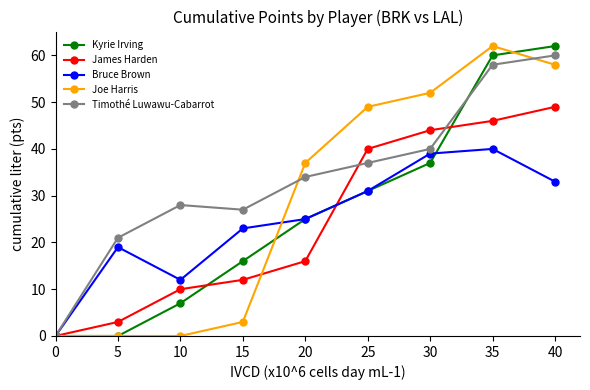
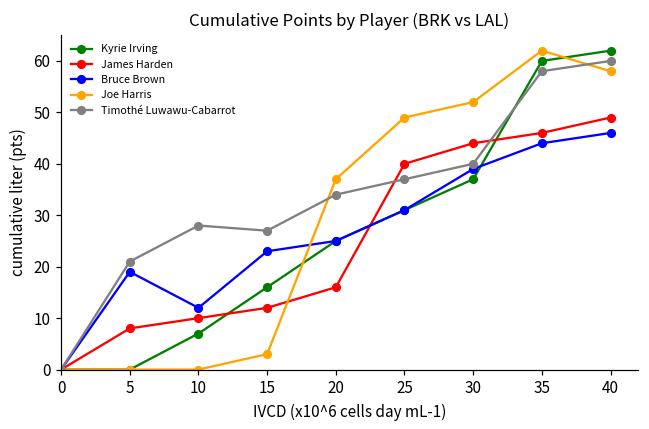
James Harden, 5: 3 -> 8
Bruce Brown, 35: 40 -> 44
Bruce Brown, 40: 33 -> 46
